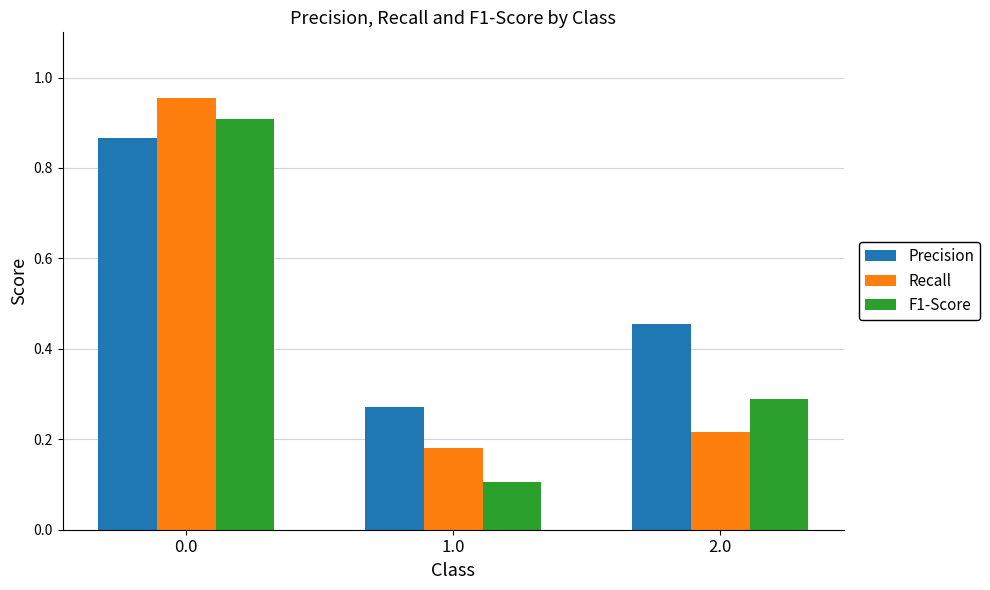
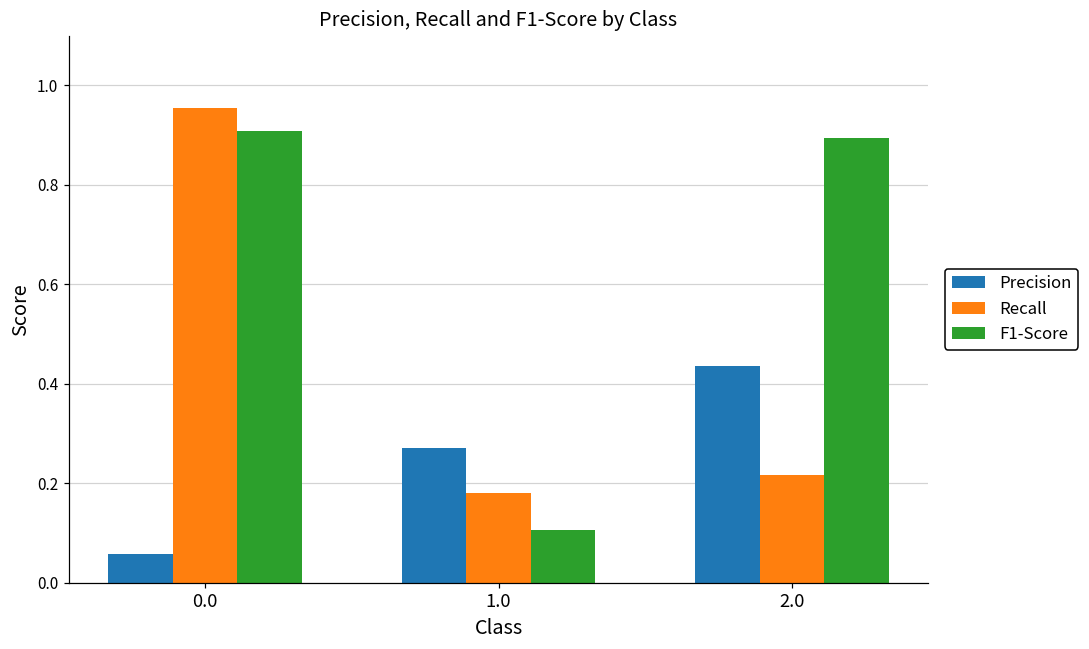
Precision, 0.0: 0.87 -> 0.06
Precision, 2.0: 0.46 -> 0.44
F1-Score, 2.0: 0.29 -> 0.89
